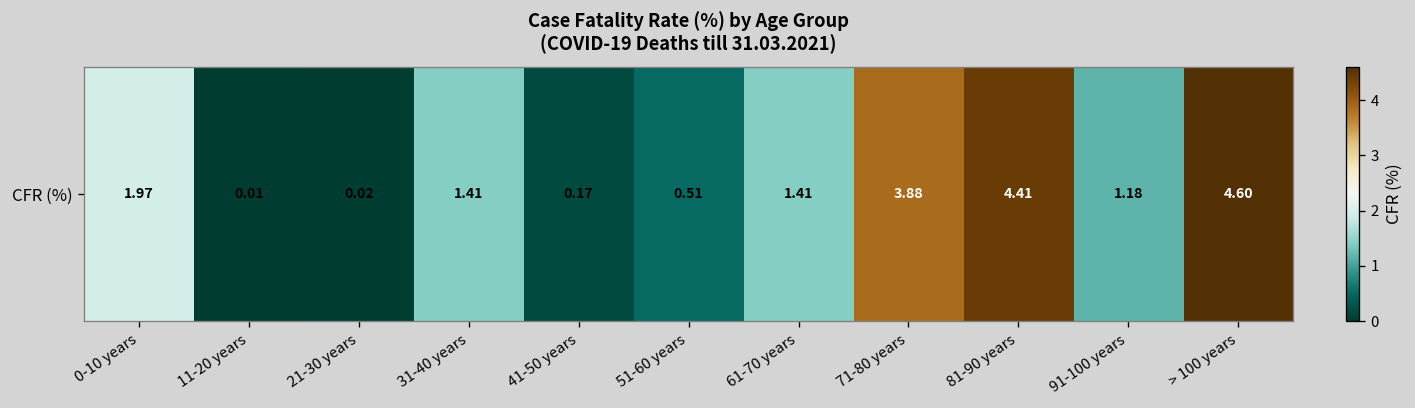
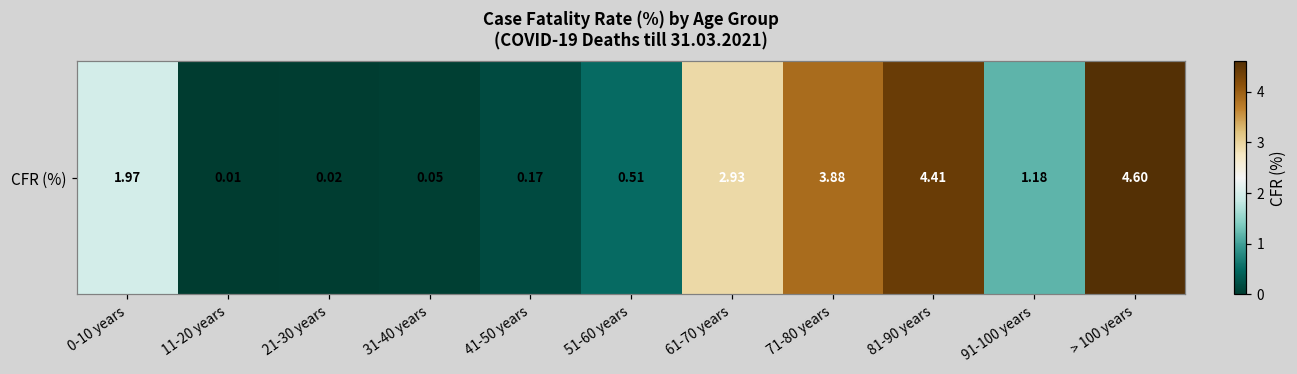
CFR (%), 31-40 years: 1.41 -> 0.05
CFR (%), 61-70 years: 1.41 -> 2.93
